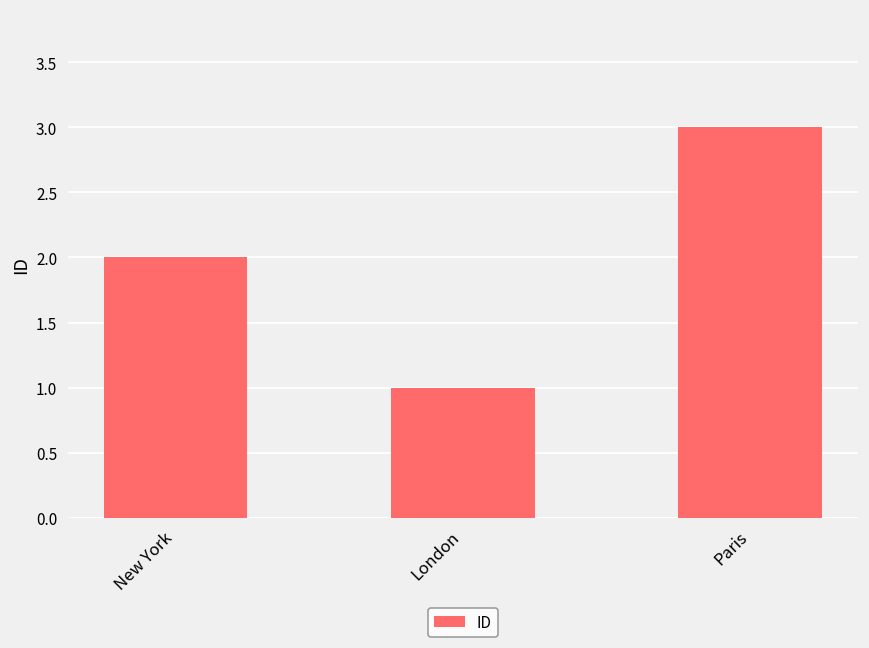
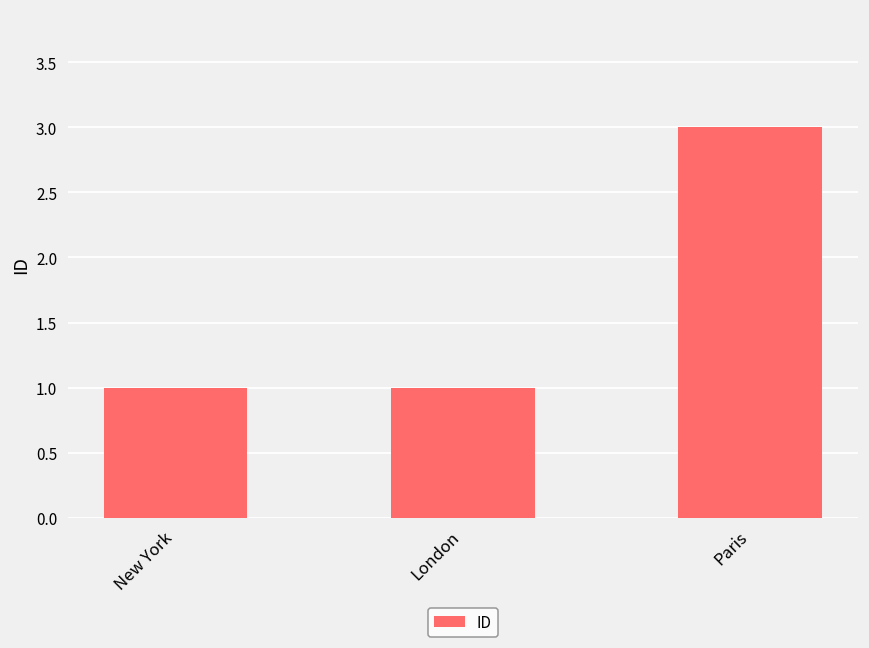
New York: 2 -> 1
